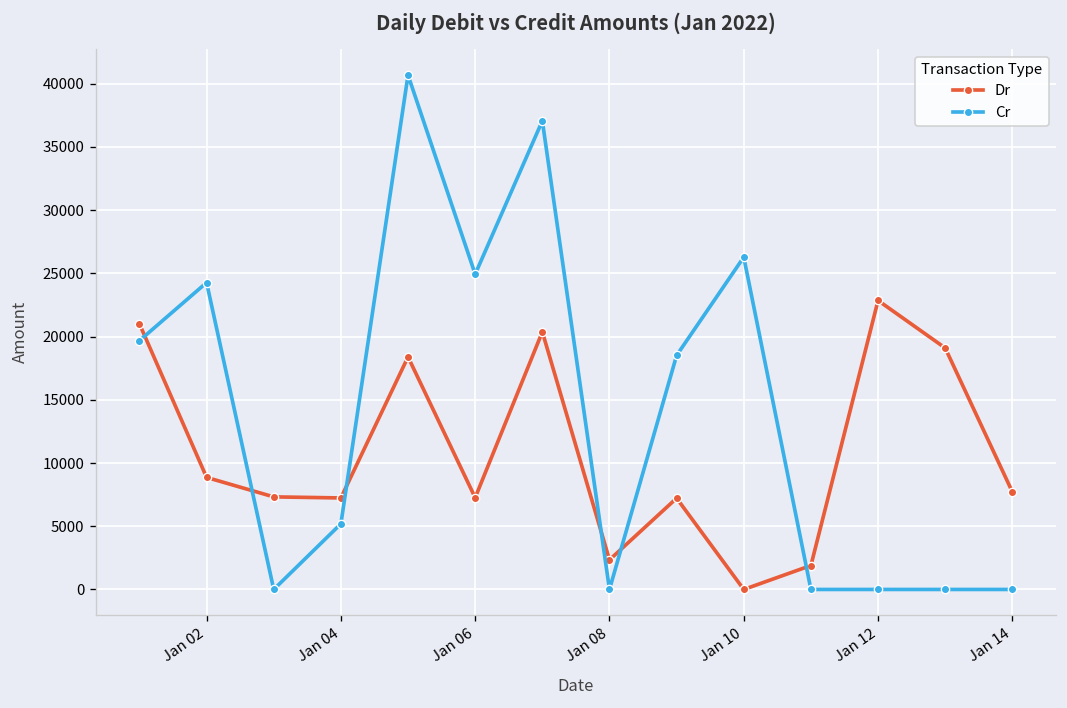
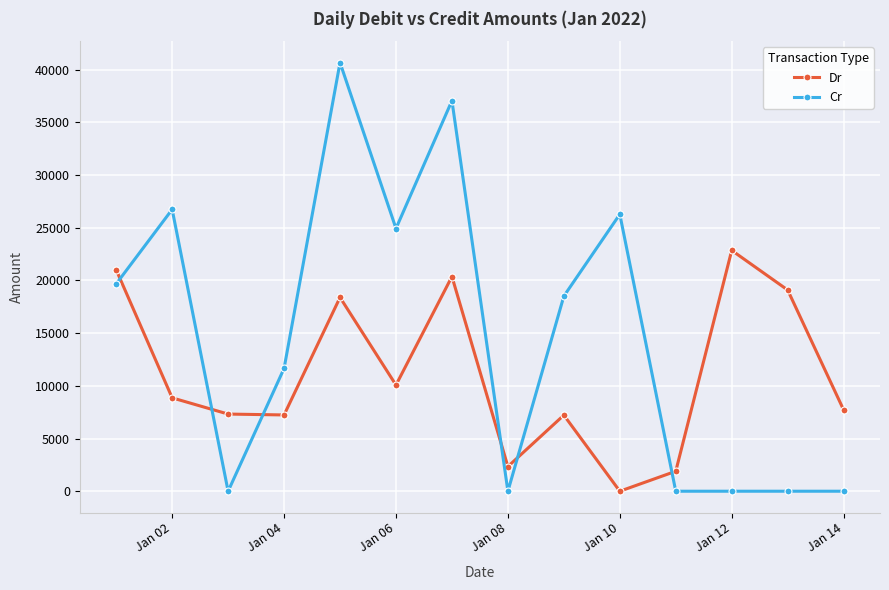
Cr, Jan 02: 24300 -> 26700
Cr, Jan 04: 5200 -> 11700
Dr, Jan 06: 7300 -> 10100
